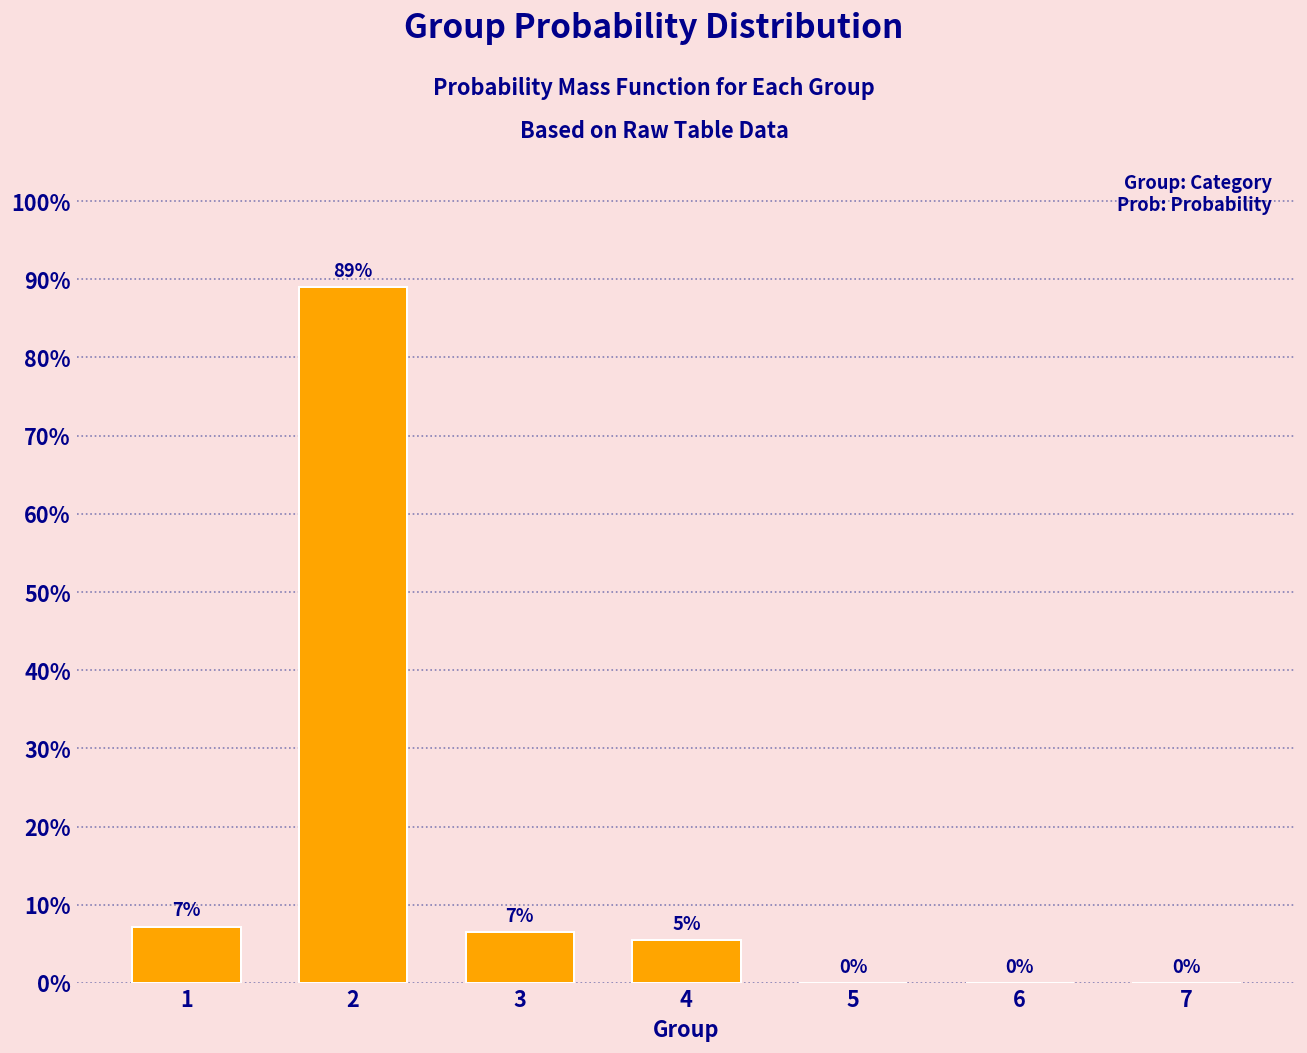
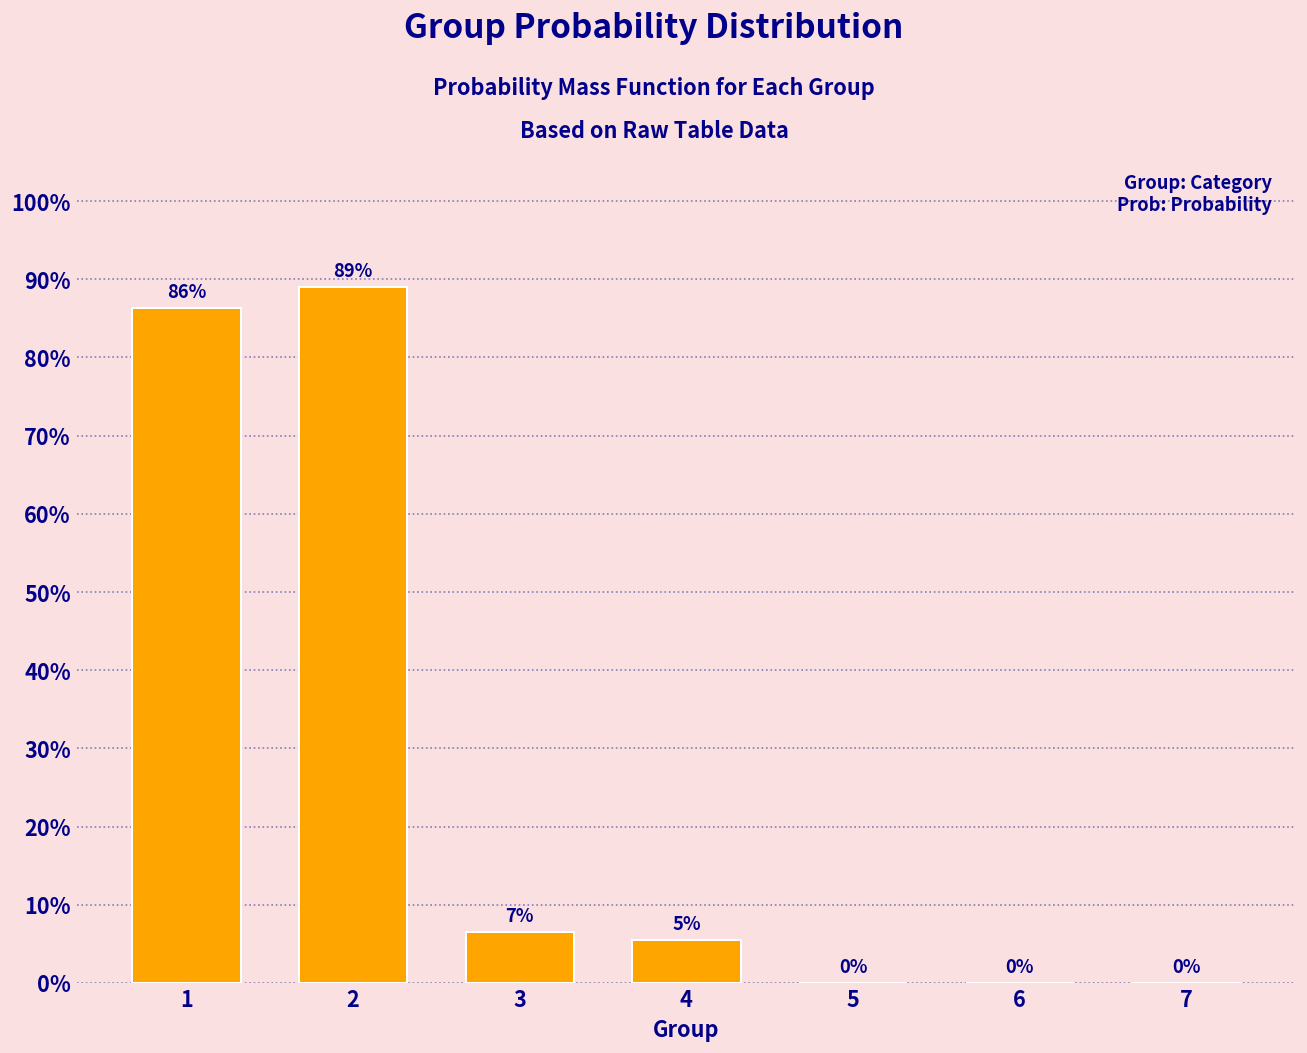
1: 7% -> 86%
